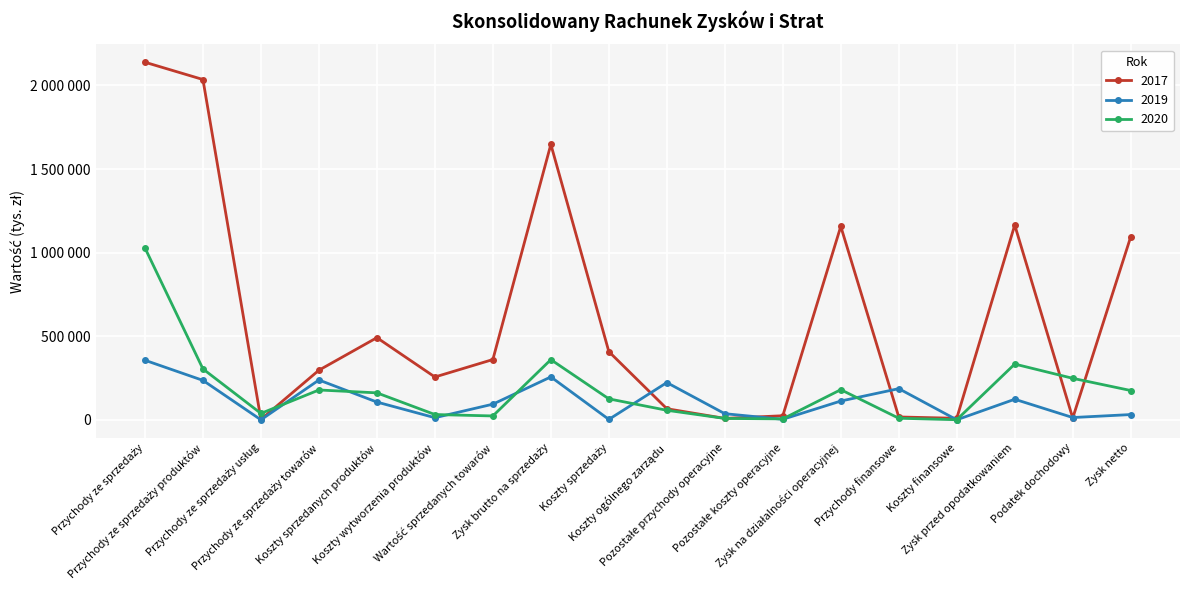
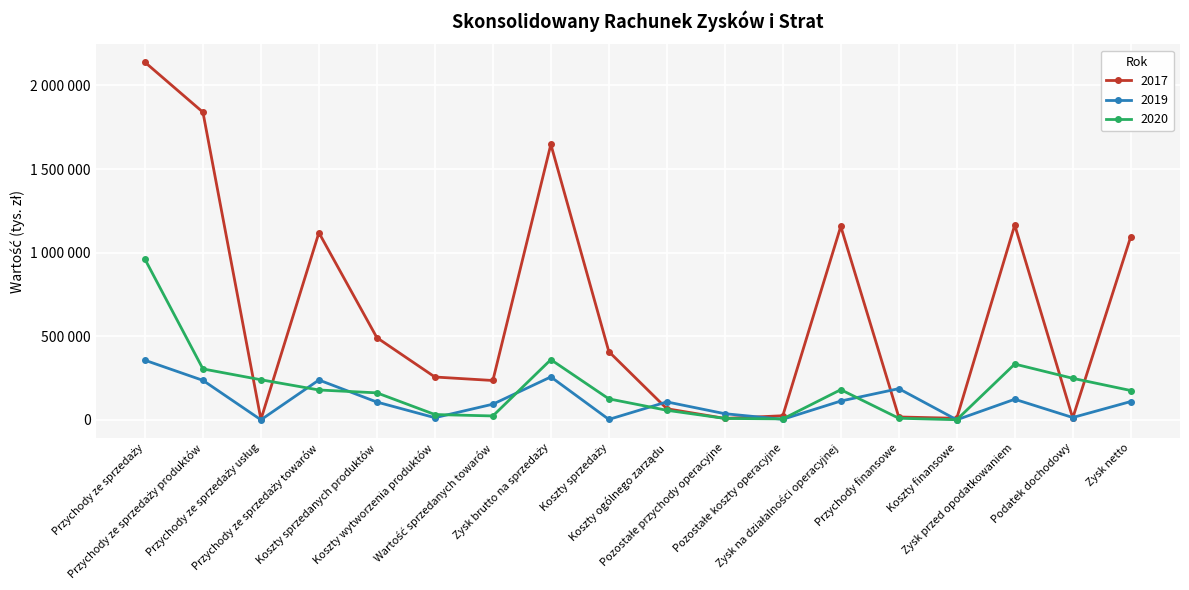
2020, Przychody ze sprzedaży: 1030000 -> 960000
2017, Przychody ze sprzedaży produktów: 2040000 -> 1840000
2020, Przychody ze sprzedaży usług: 40000 -> 240000
2017, Przychody ze sprzedaży towarów: 300000 -> 1120000
2017, Wartość sprzedanych towarów: 360000 -> 240000
2019, Koszty ogólnego zarządu: 220000 -> 110000
2019, Zysk netto: 30000 -> 110000
